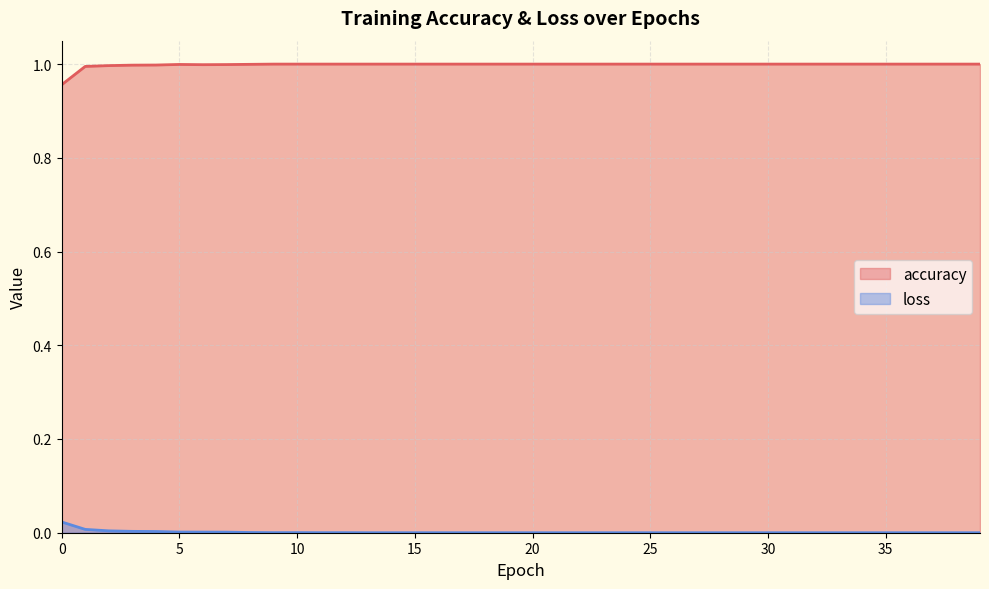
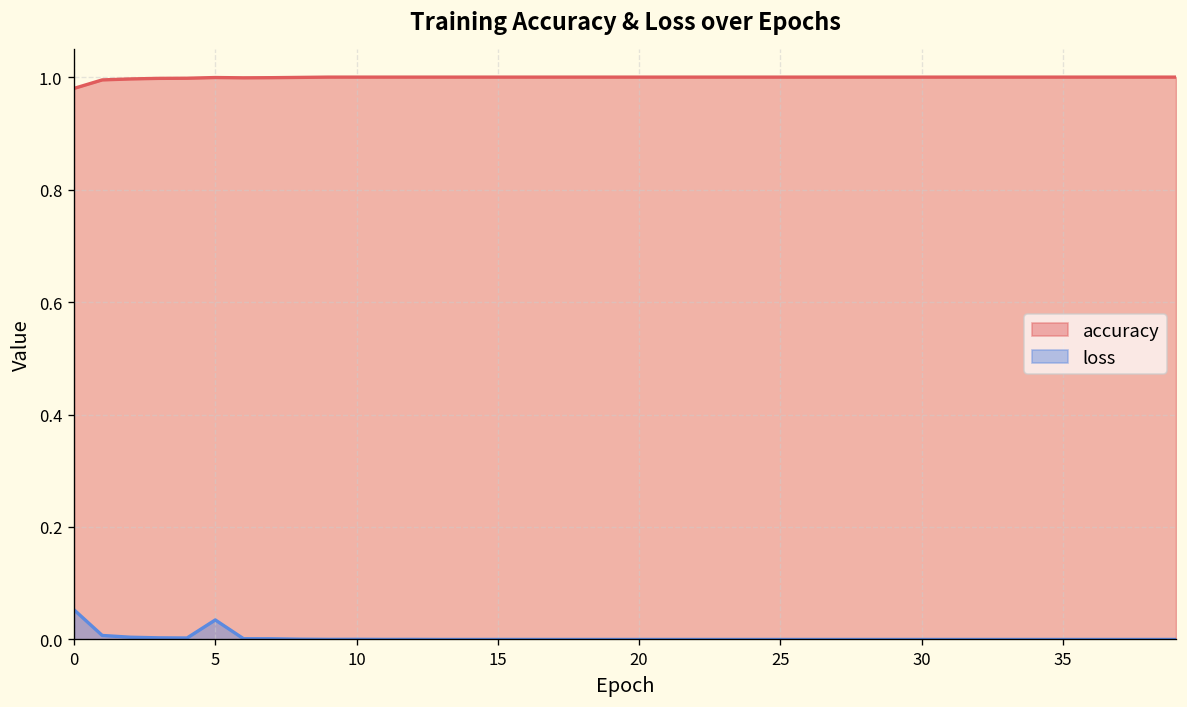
accuracy, 0: 0.96 -> 0.98
loss, 0: 0.02 -> 0.05
loss, 5: 0.00 -> 0.03
